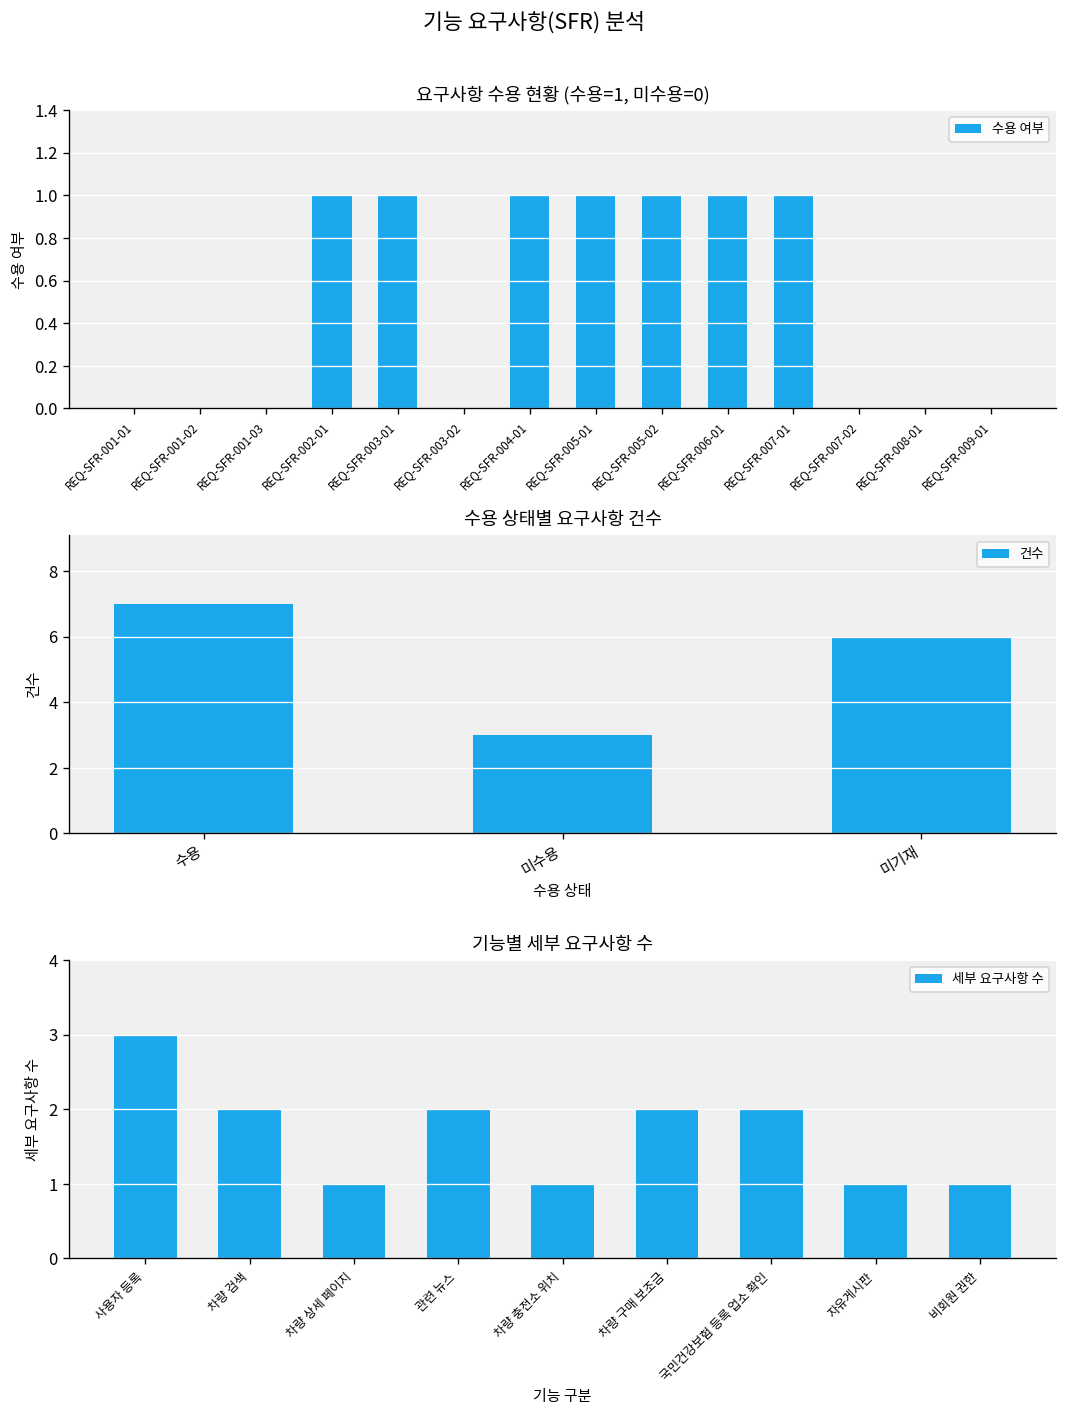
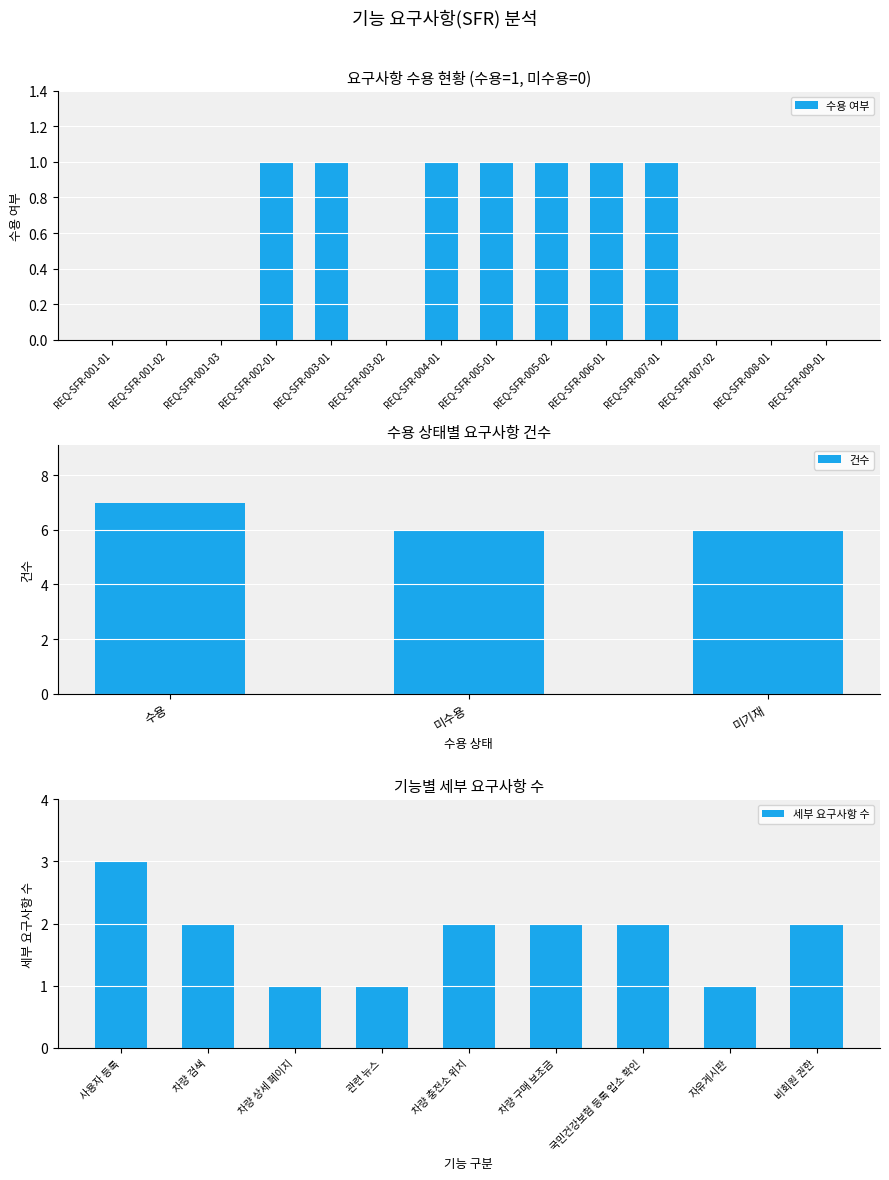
수용 상태별 요구사항 건수, 미수용: 3 -> 6
기능별 세부 요구사항 수, 관련 뉴스: 2 -> 1
기능별 세부 요구사항 수, 차량 충전소 위치: 1 -> 2
기능별 세부 요구사항 수, 비회원 권한: 1 -> 2
